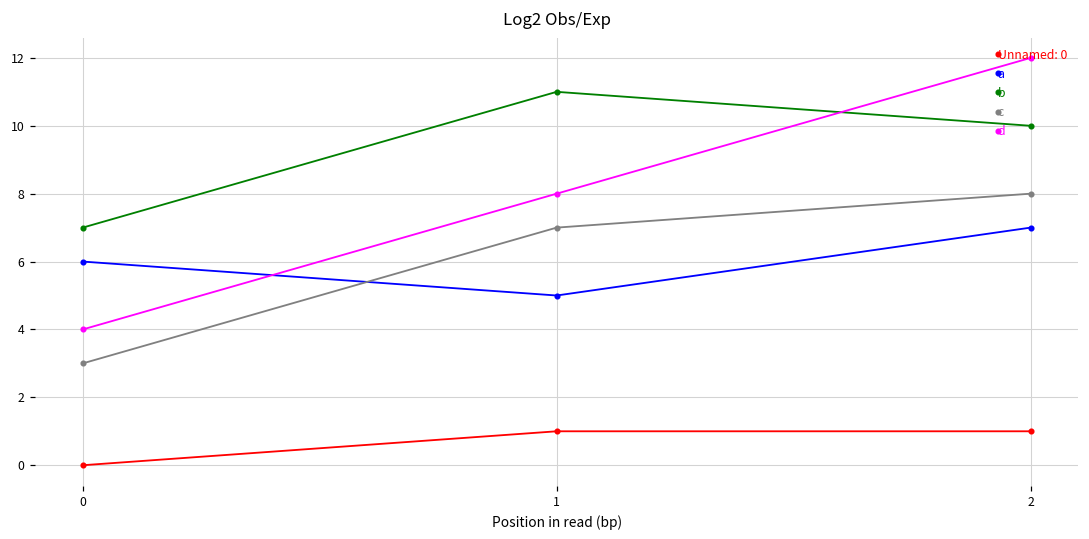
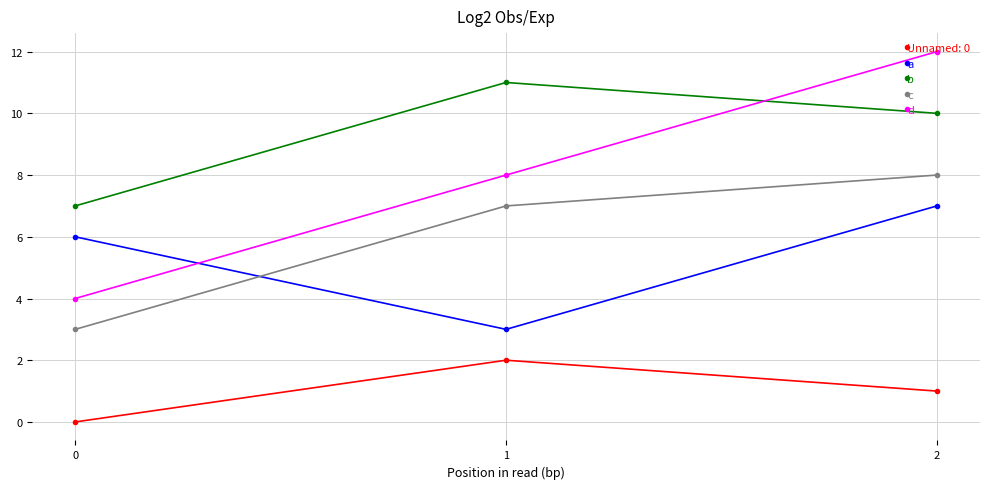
Unnamed: 0, 1: 1 -> 2
a, 1: 5 -> 3
